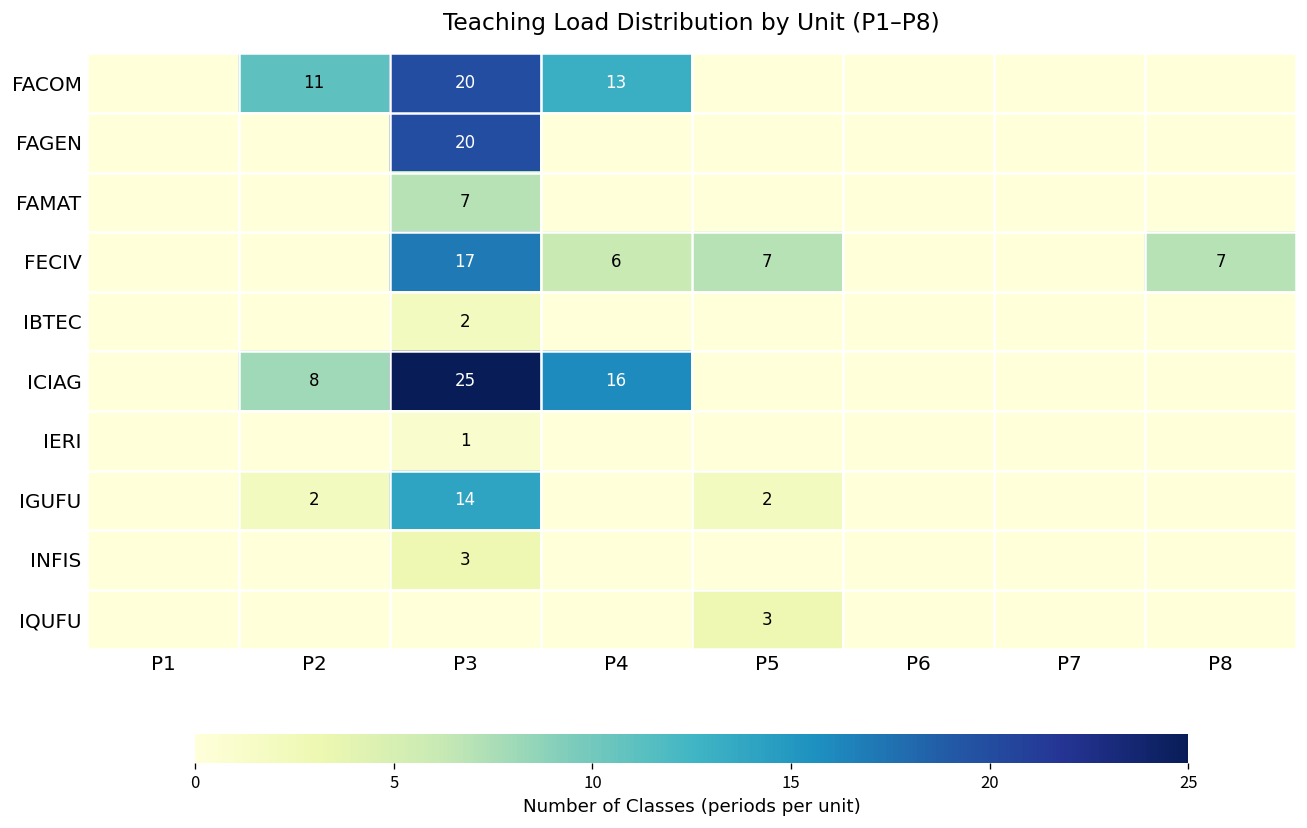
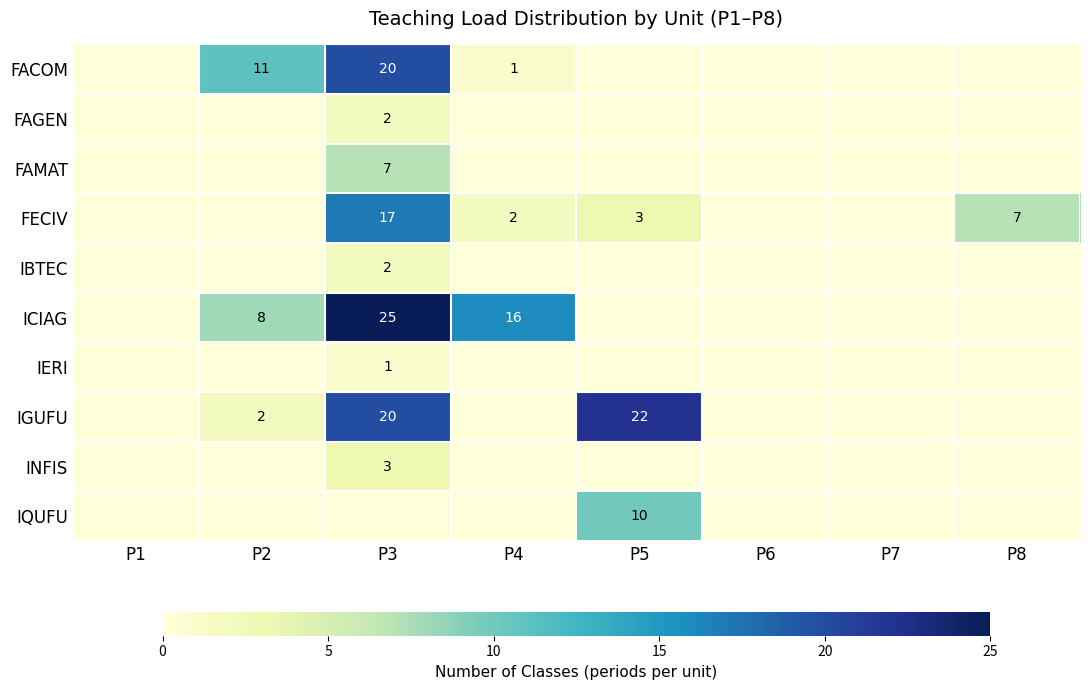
FACOM, P4: 13 -> 1
FAGEN, P3: 20 -> 2
FECIV, P4: 6 -> 2
FECIV, P5: 7 -> 3
IGUFU, P3: 14 -> 20
IGUFU, P5: 2 -> 22
IQUFU, P5: 3 -> 10
